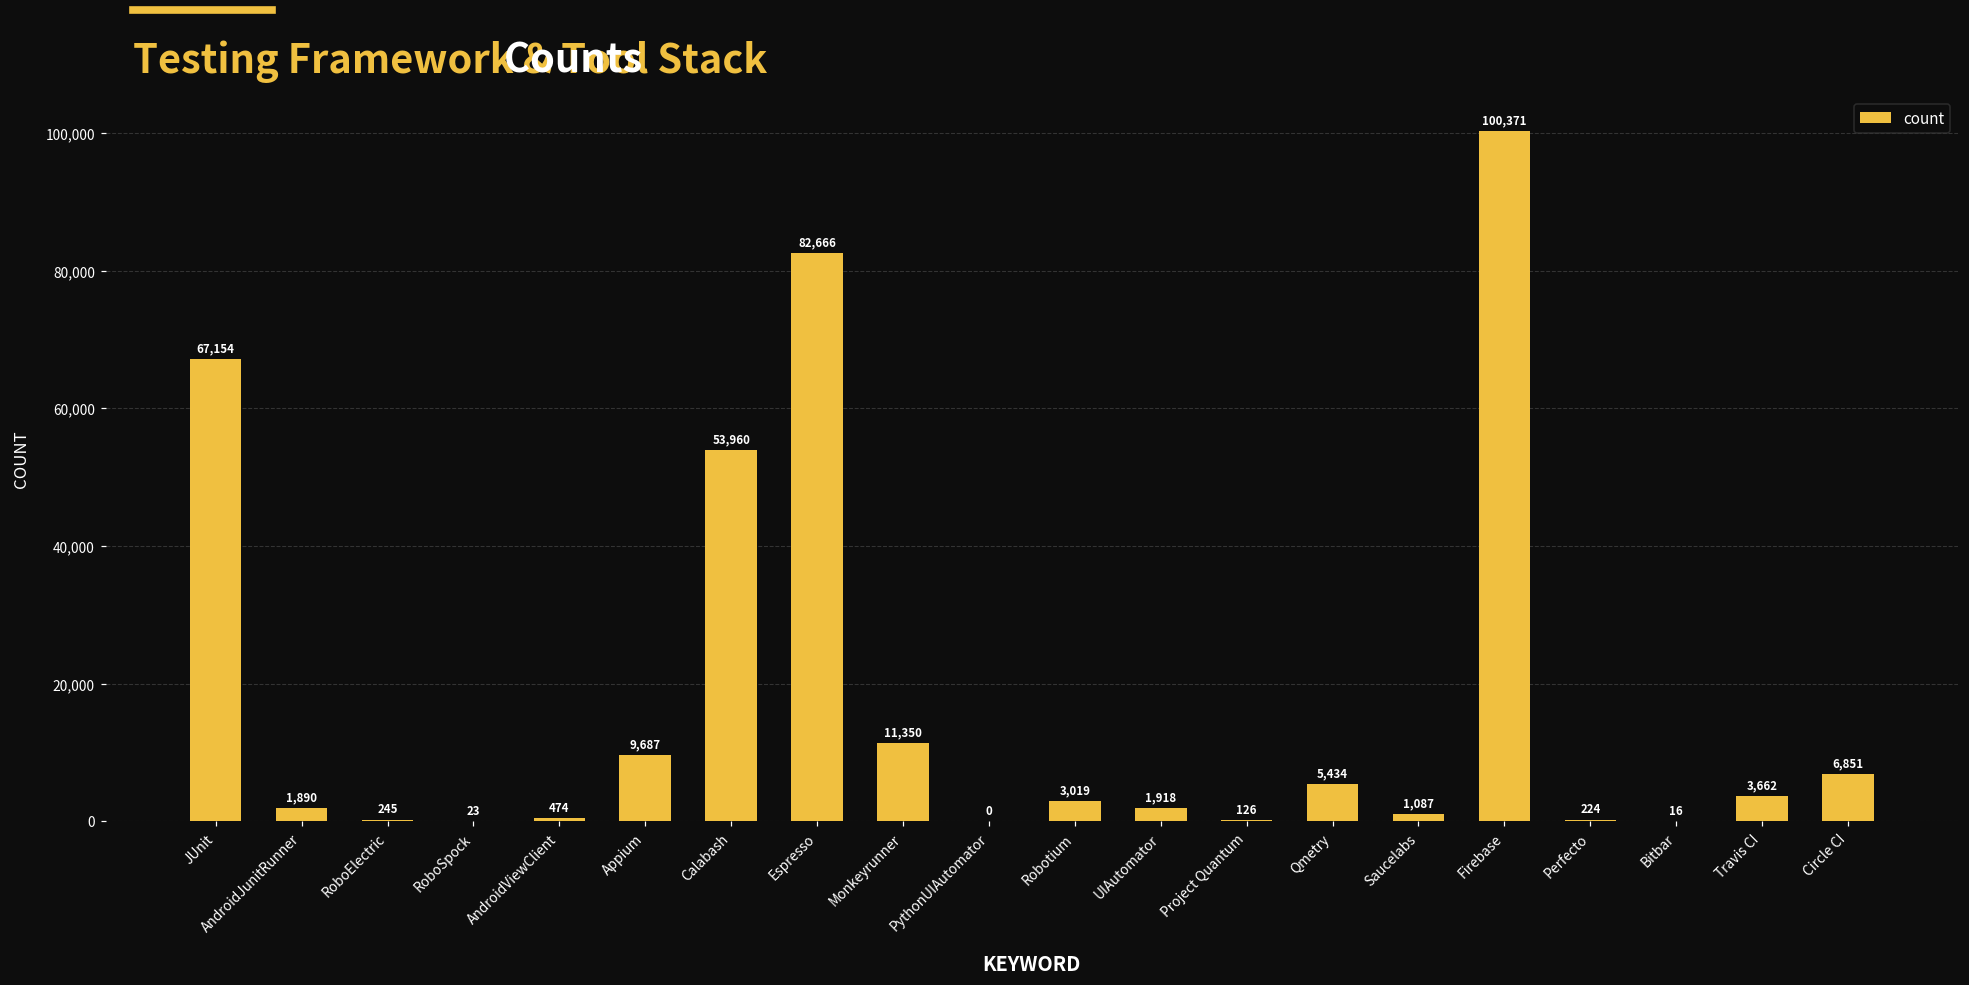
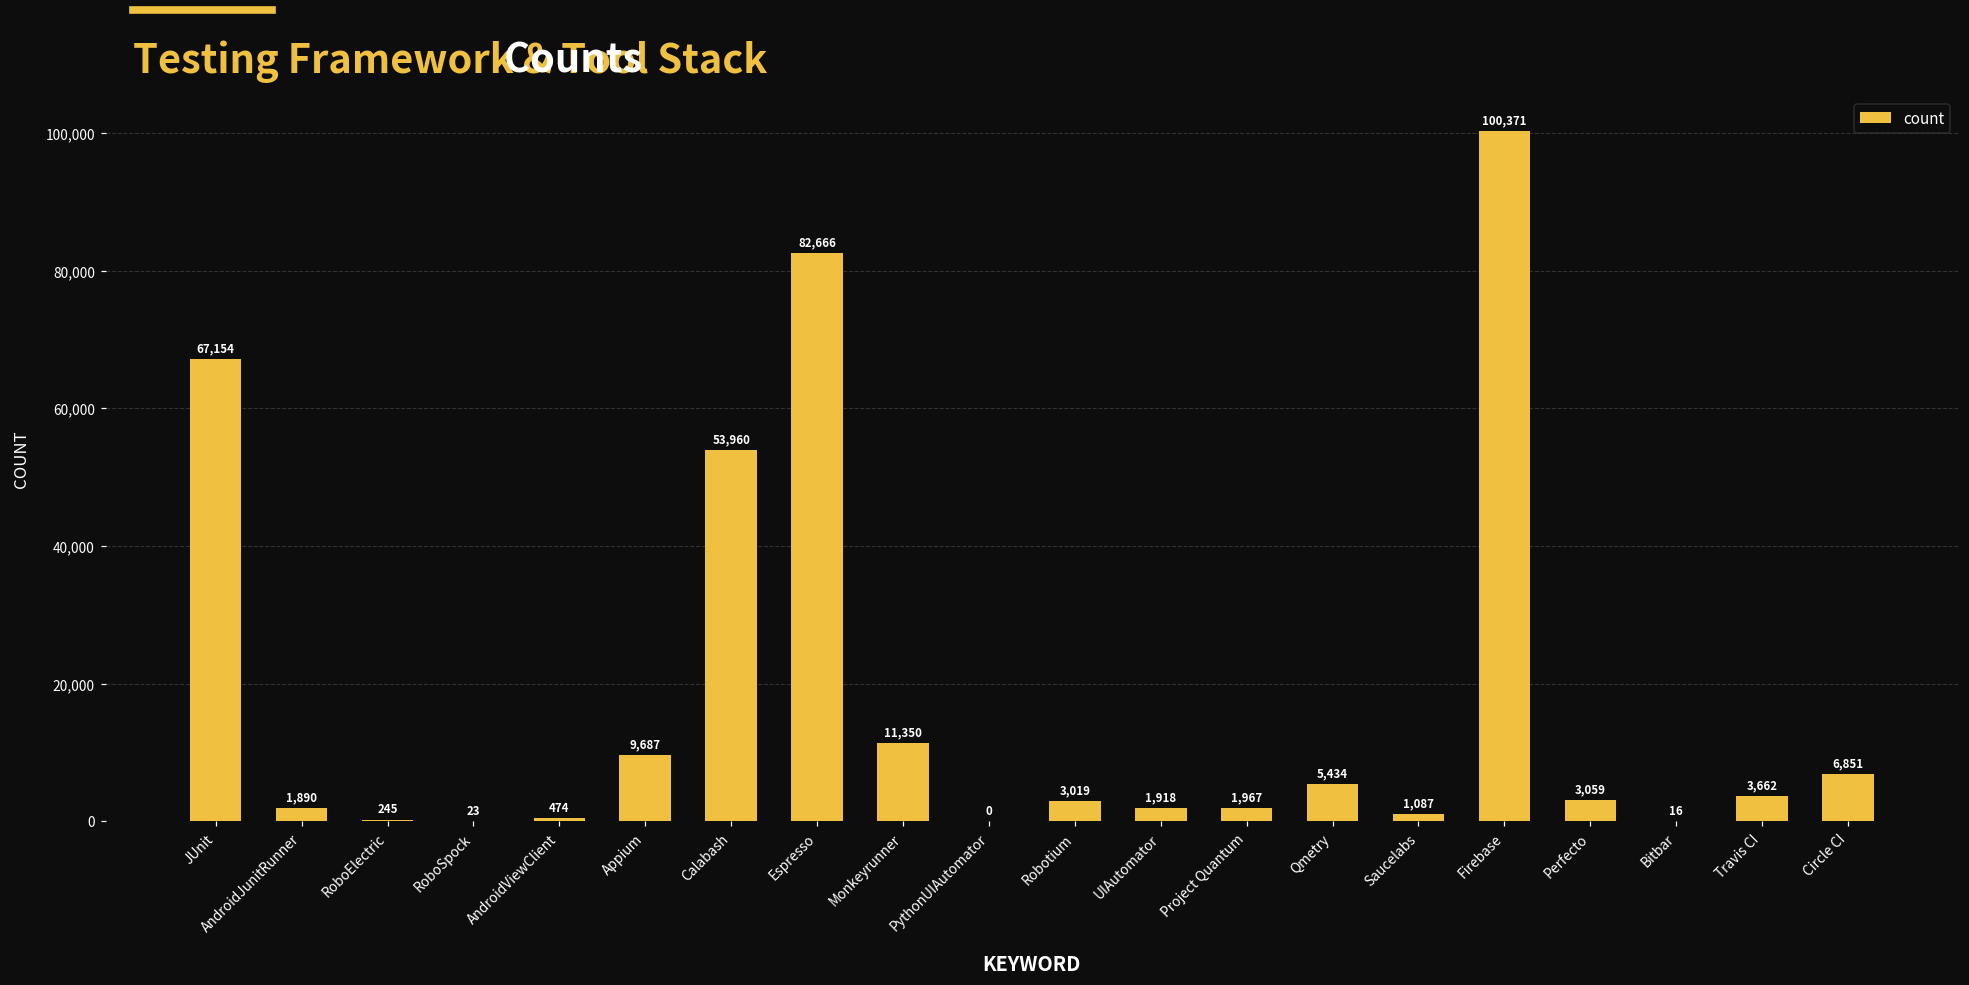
Project Quantum: 126 -> 1,967
Perfecto: 224 -> 3,059
